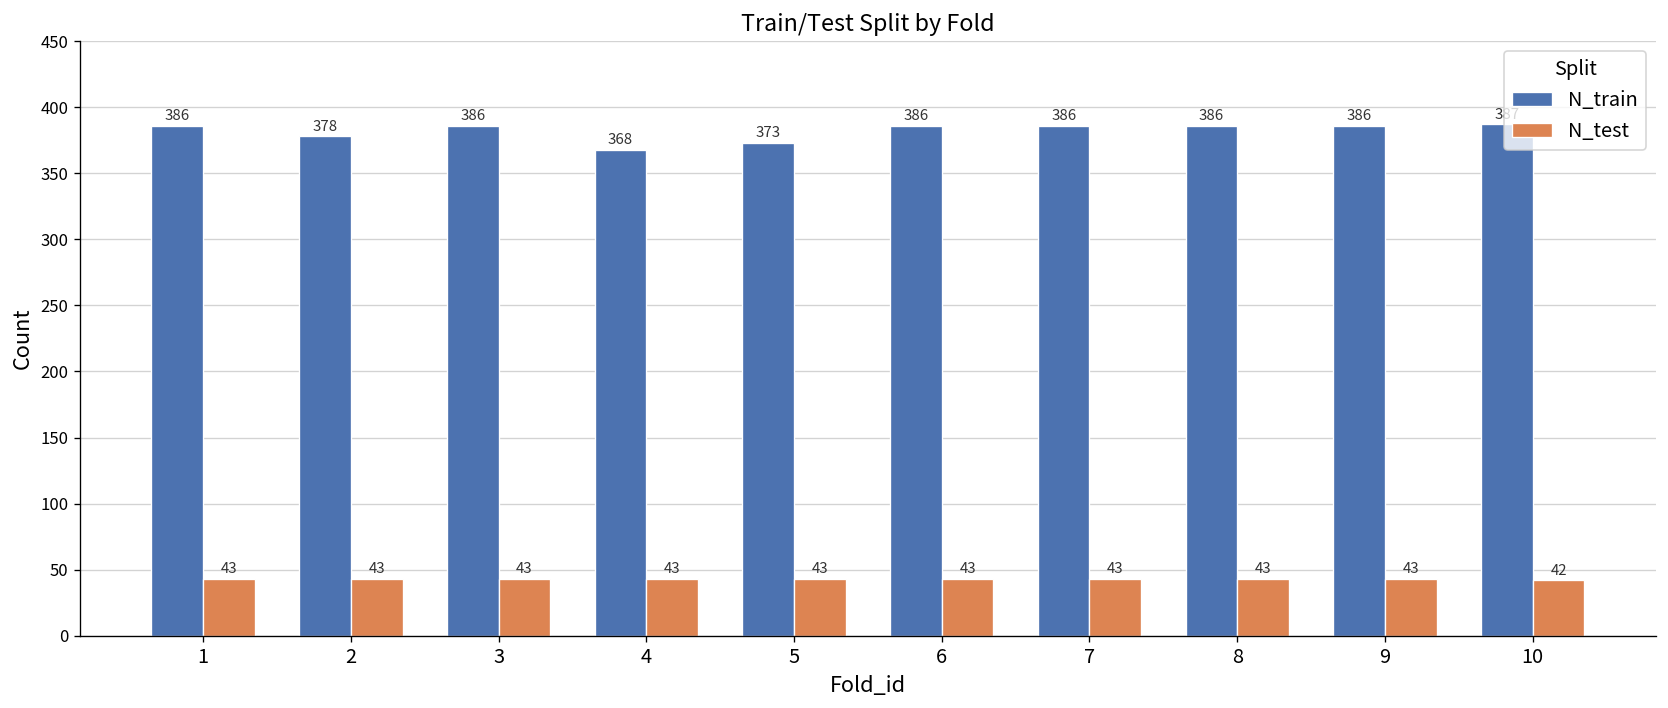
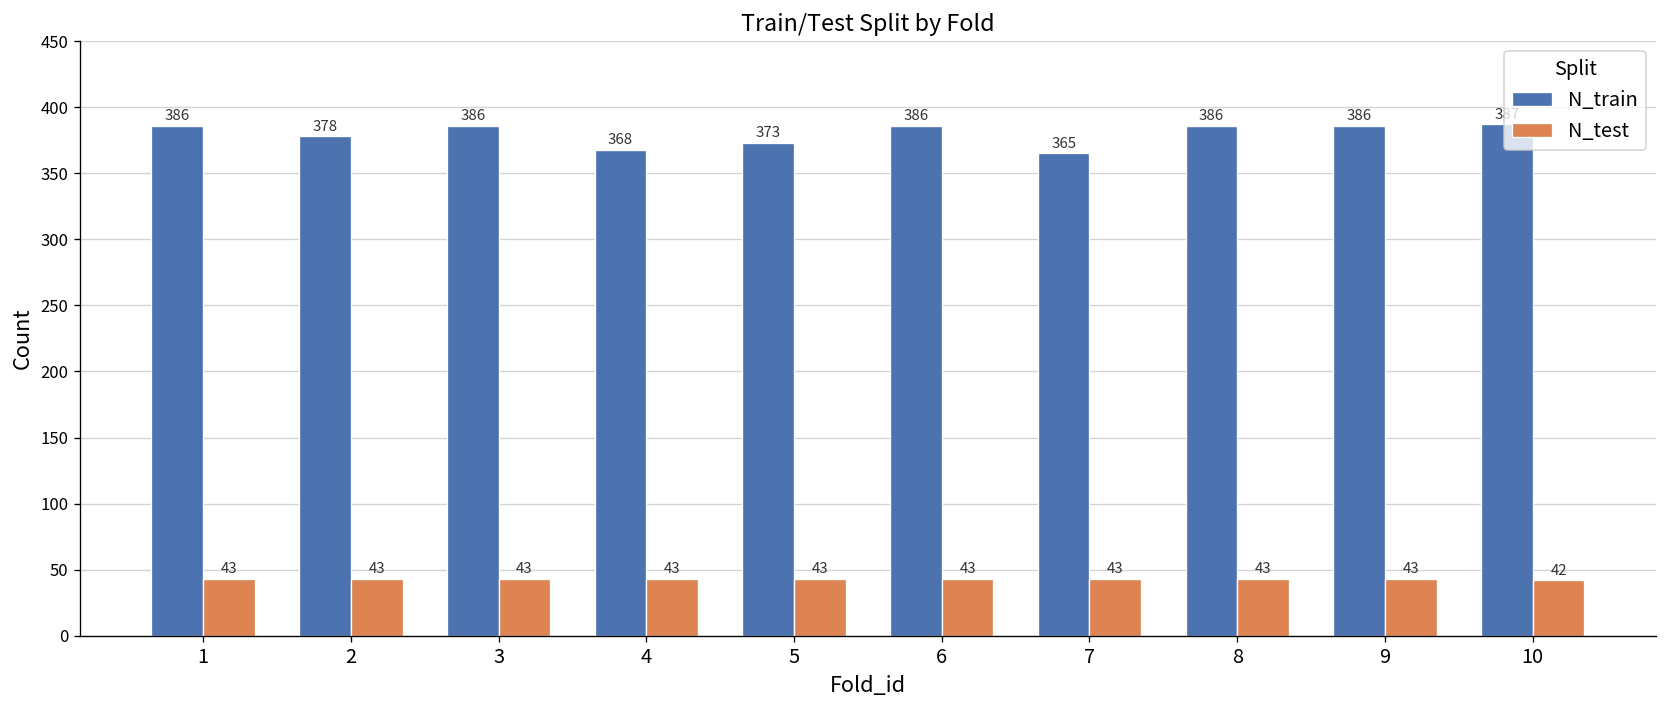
N_train, 7: 386 -> 365
